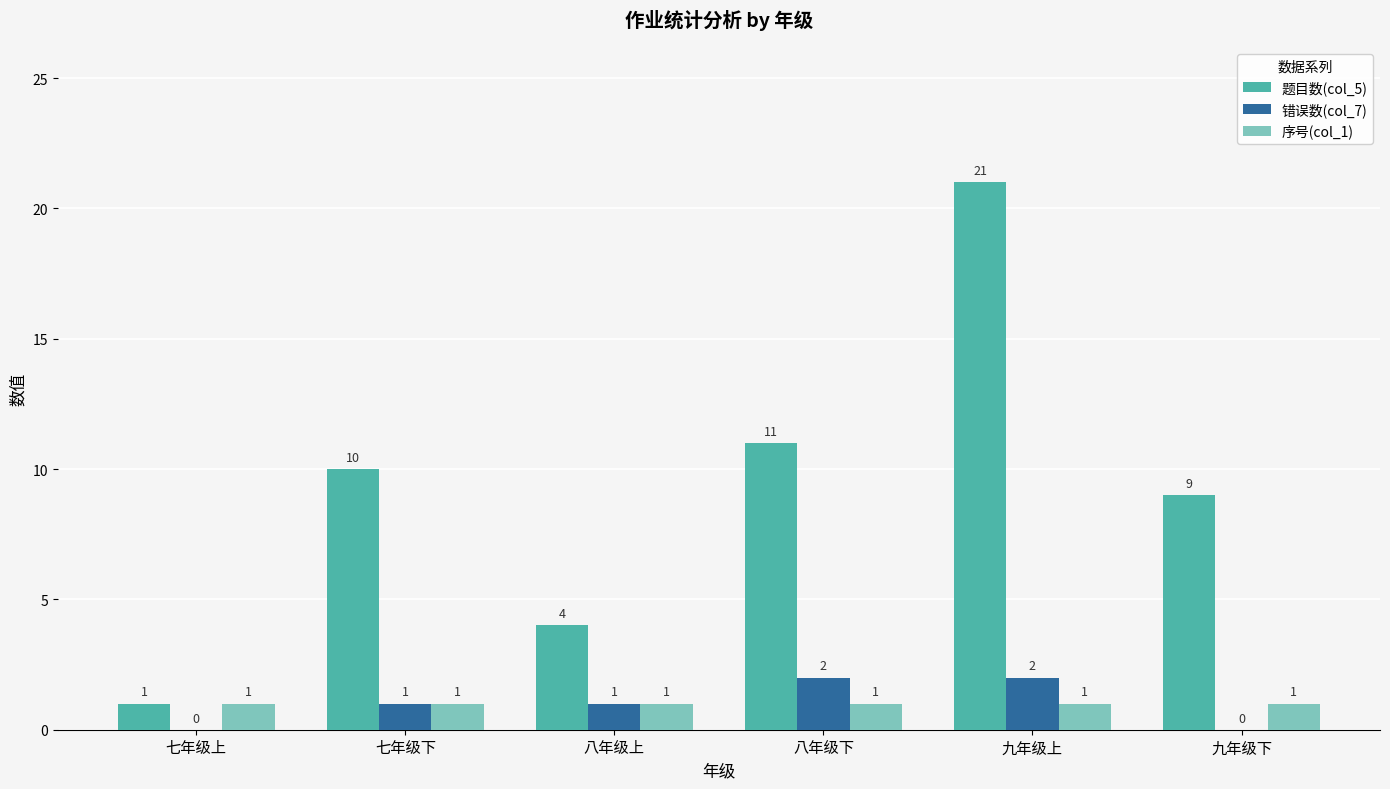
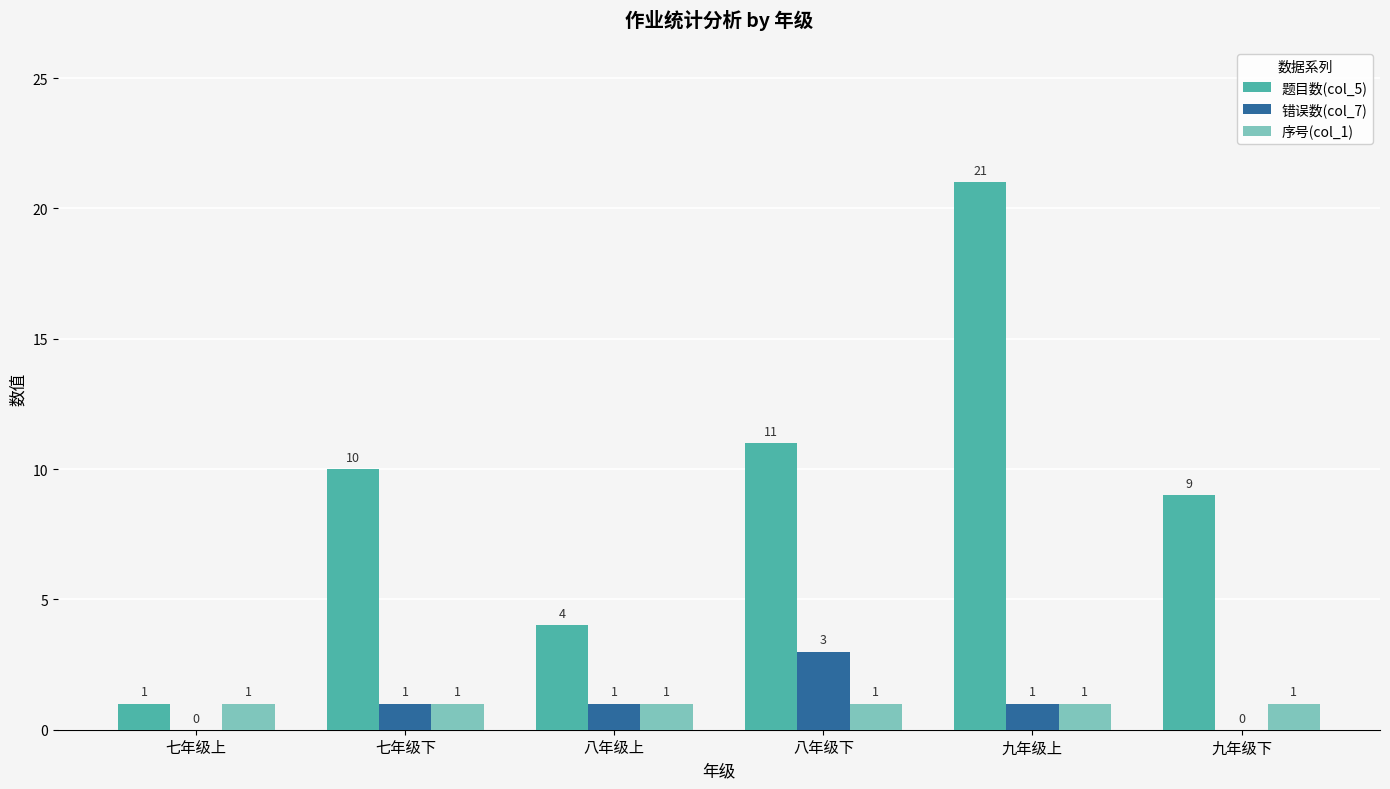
错误数(col_7), 八年级下: 2 -> 3
错误数(col_7), 九年级上: 2 -> 1
